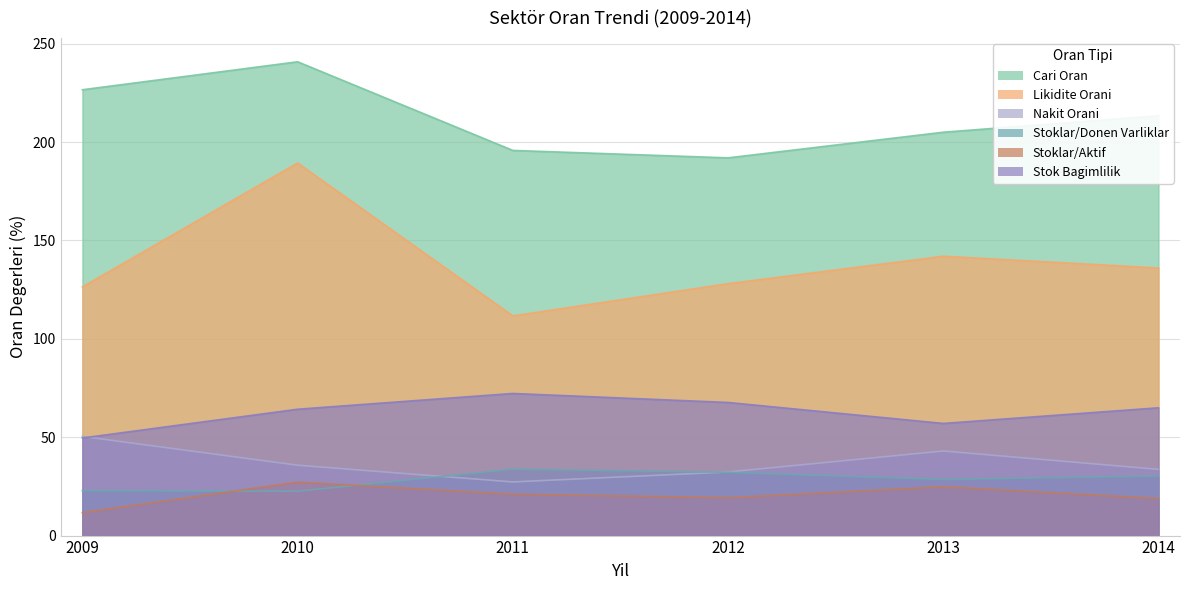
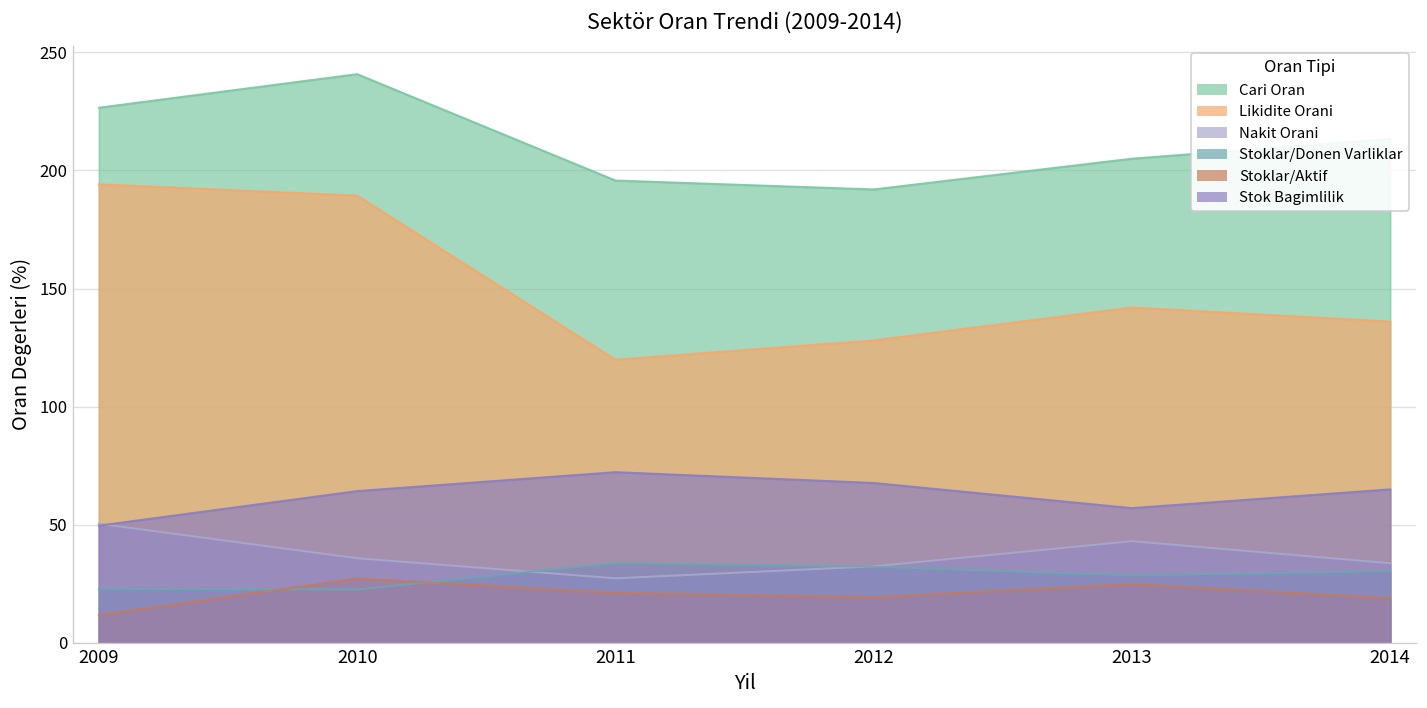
Likidite Orani, 2009: 126 -> 194
Likidite Orani, 2011: 112 -> 120
